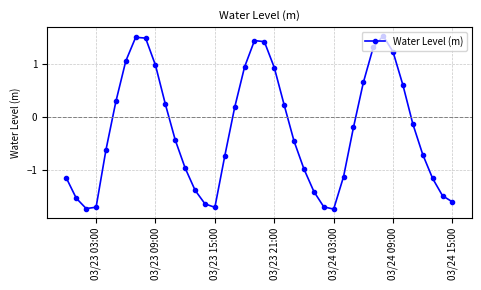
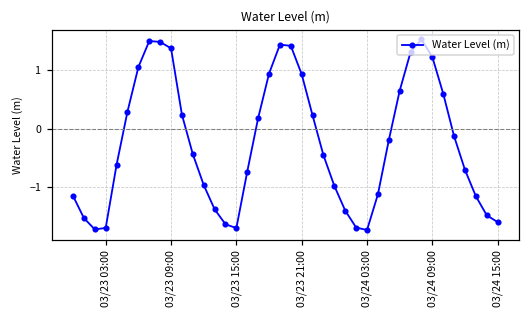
03/23 09:00: 1.0 -> 1.4
